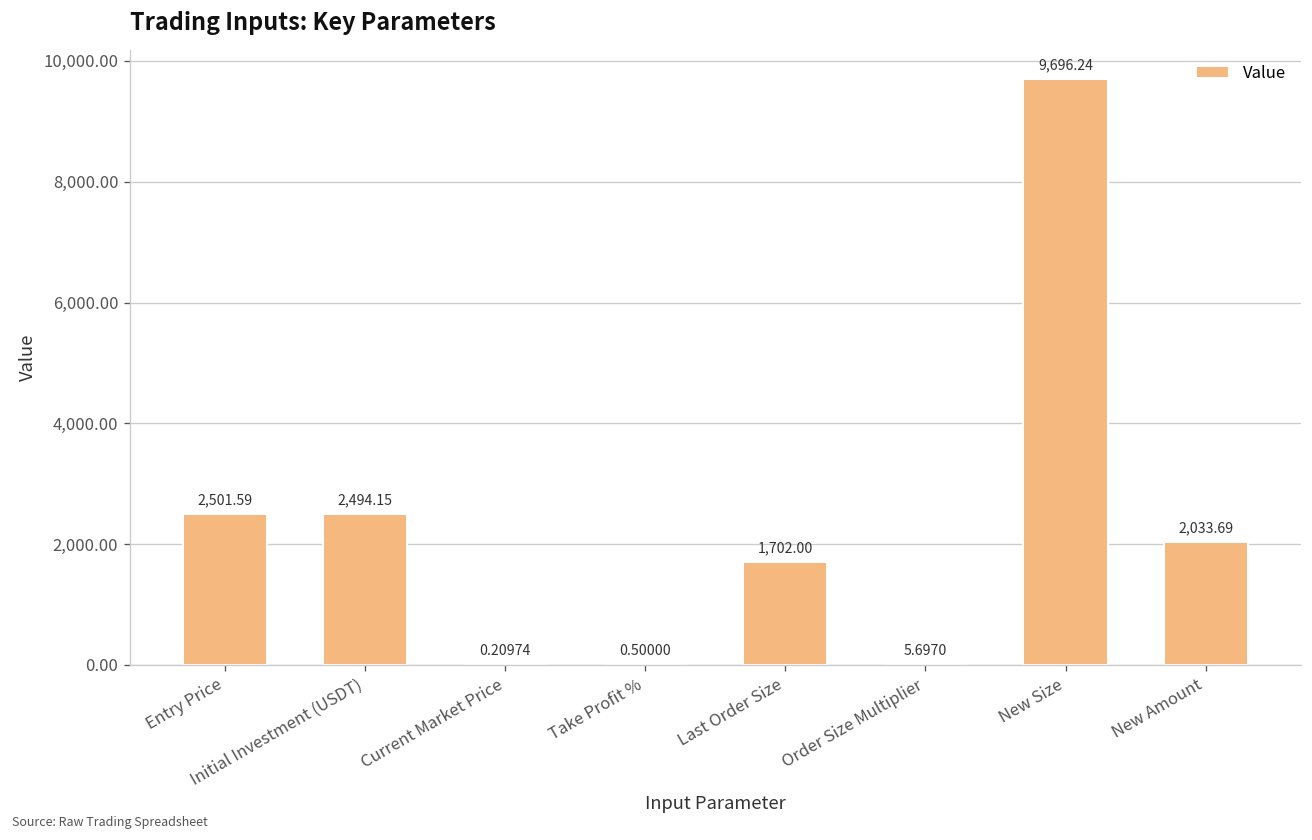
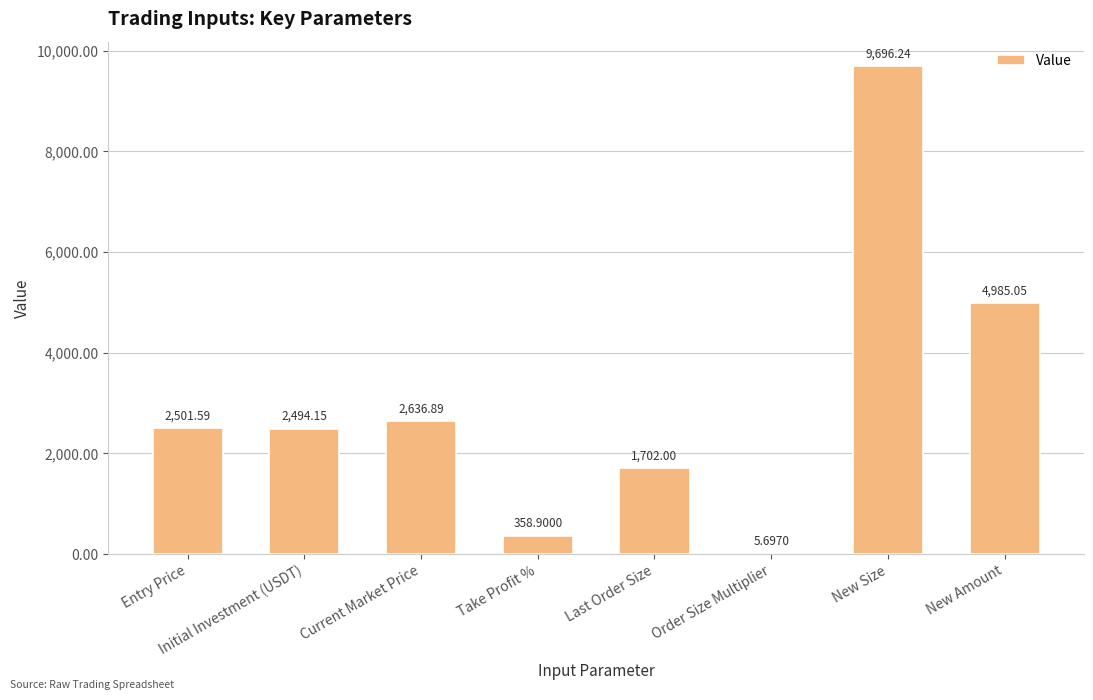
Current Market Price: 0.20974 -> 2,636.89
Take Profit %: 0.50000 -> 358.9000
New Amount: 2,033.69 -> 4,985.05
